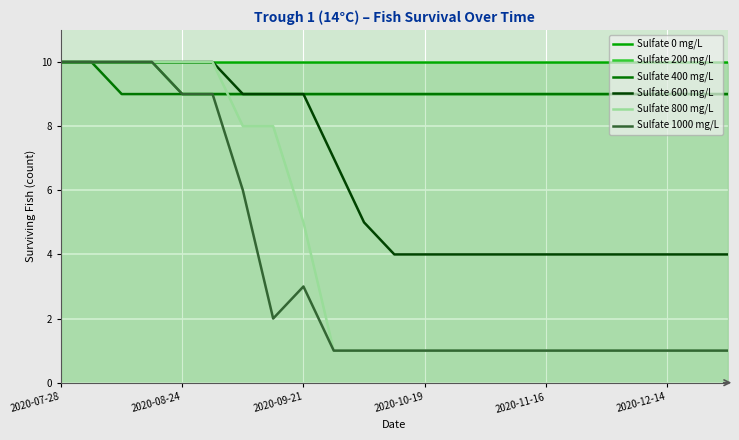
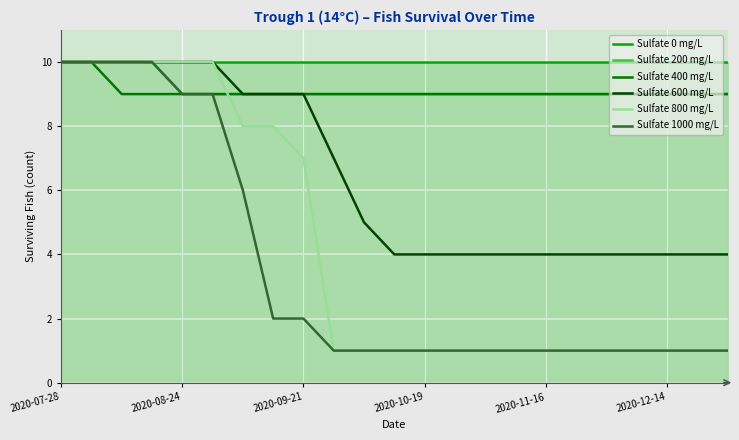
Sulfate 800 mg/L, 2020-09-21: 5 -> 7
Sulfate 1000 mg/L, 2020-09-21: 3 -> 2
